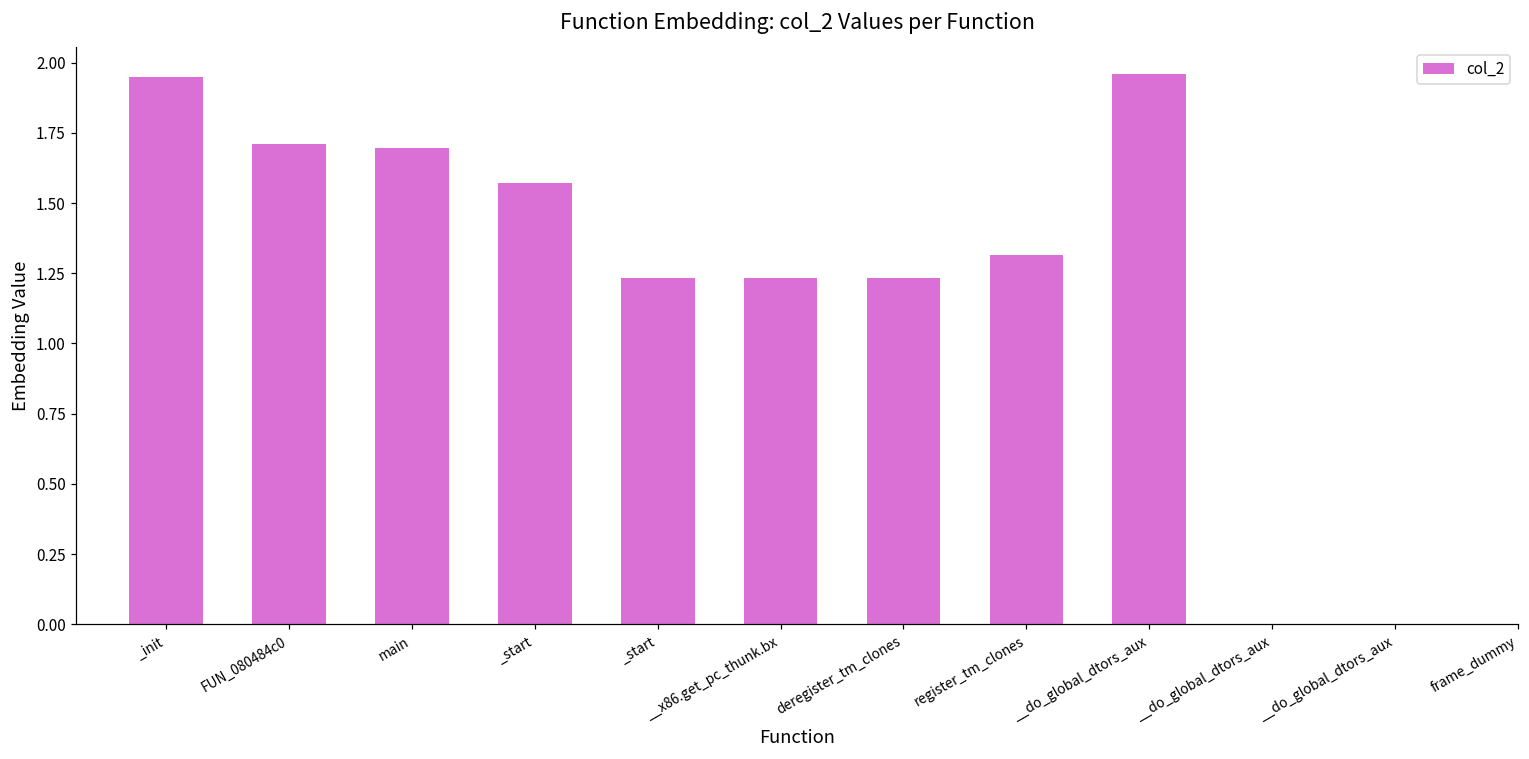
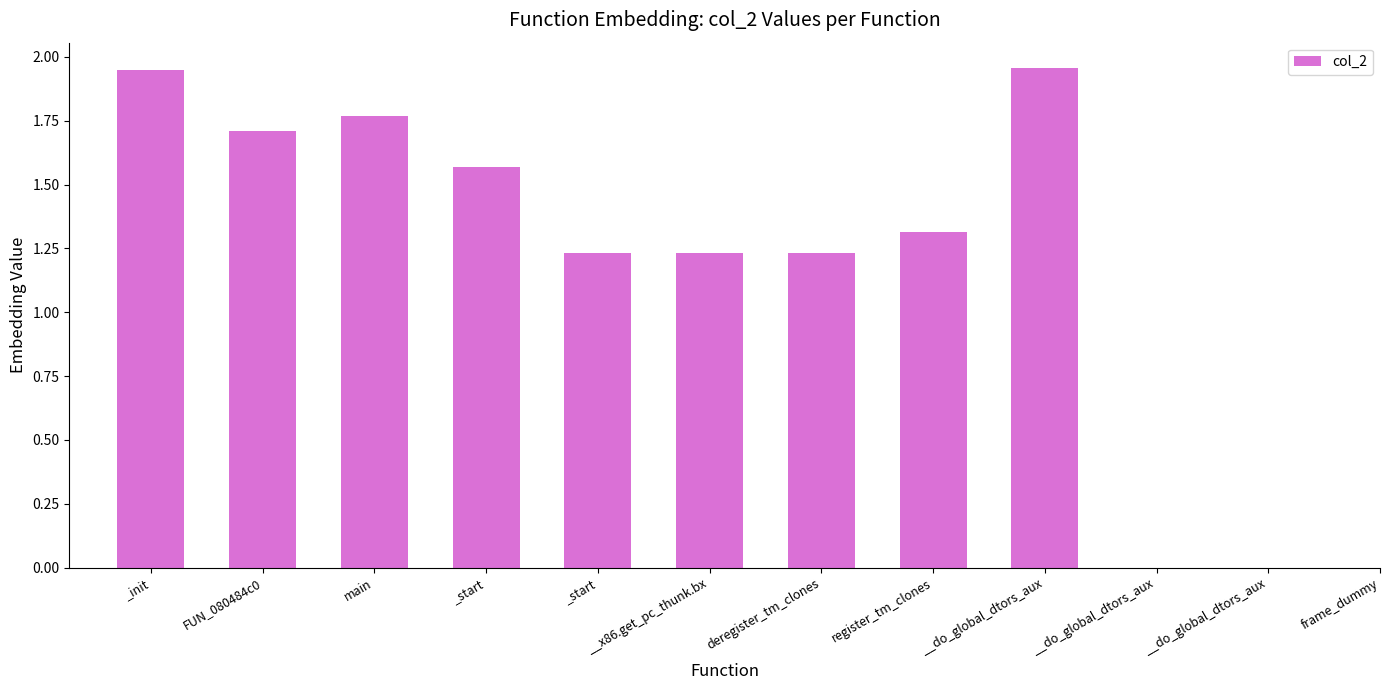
main: 1.70 -> 1.77
